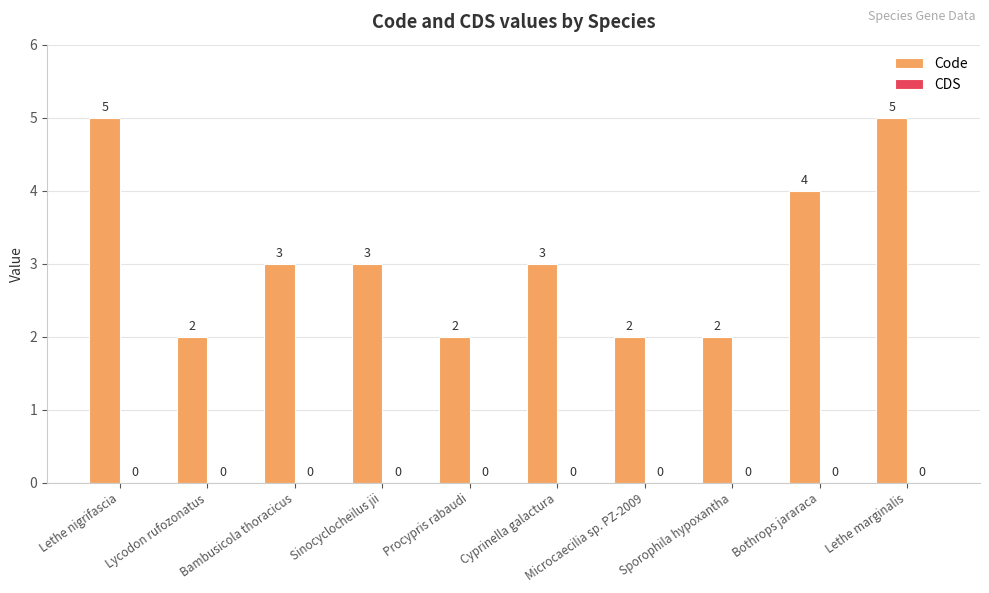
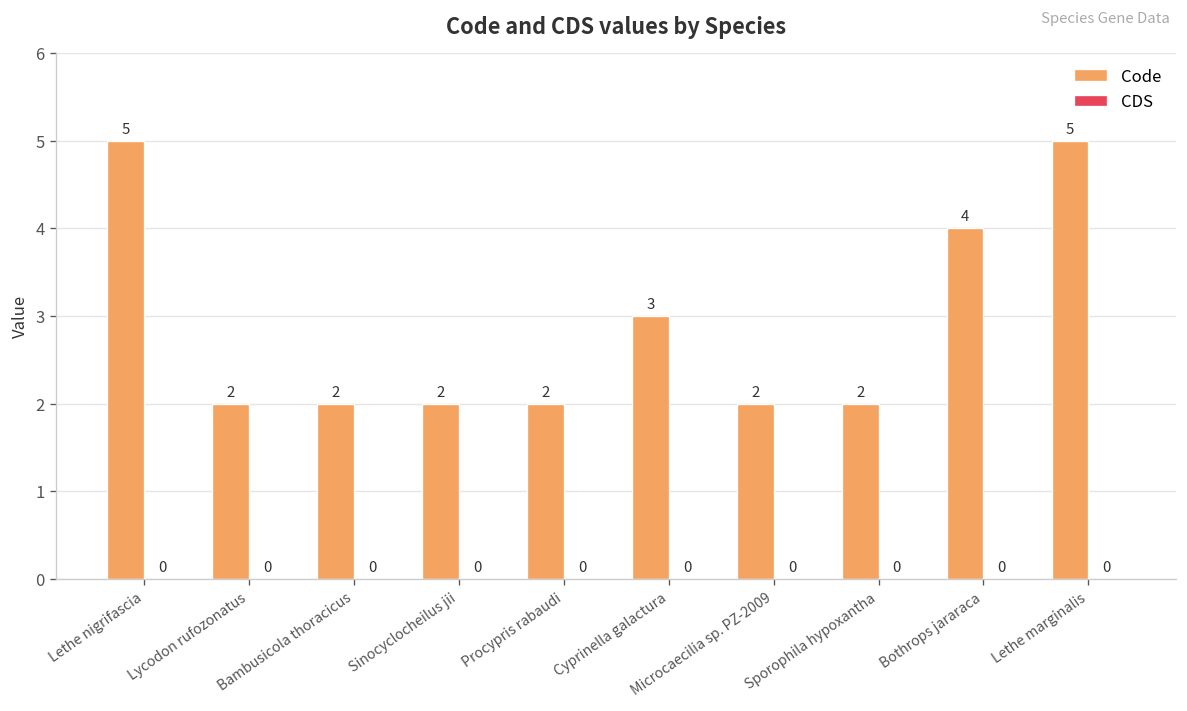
Code, Bambusicola thoracicus: 3 -> 2
Code, Sinocyclocheilus jii: 3 -> 2
